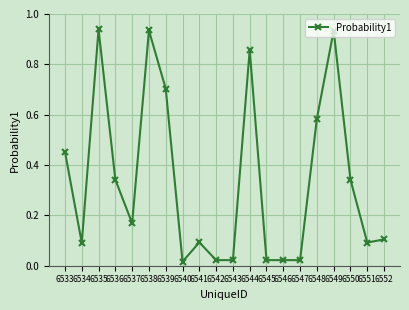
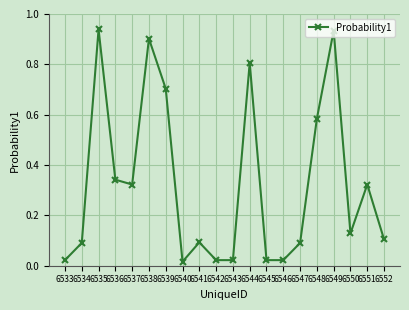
6533: 0.45 -> 0.02
6537: 0.17 -> 0.32
6538: 0.93 -> 0.90
6544: 0.86 -> 0.81
6547: 0.02 -> 0.09
6550: 0.34 -> 0.13
6551: 0.09 -> 0.32
